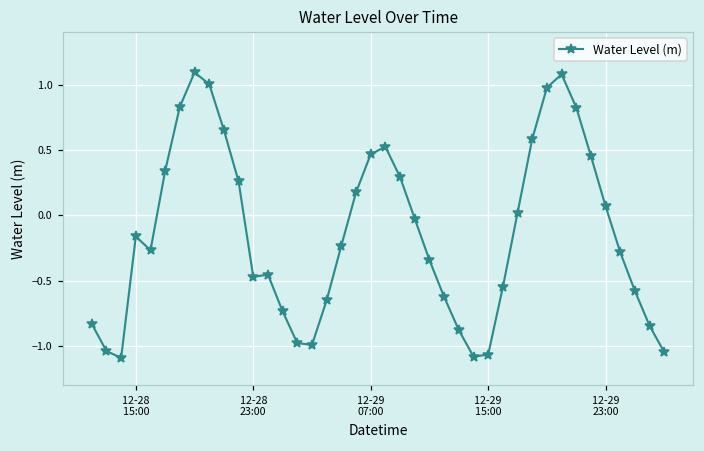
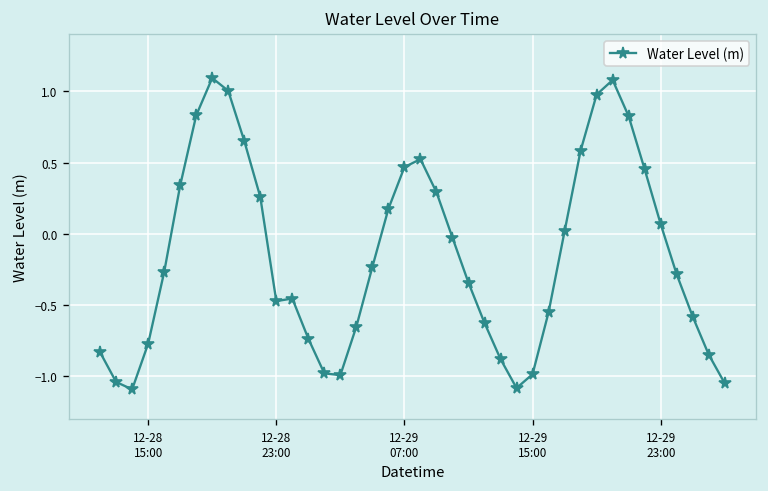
12-28 15:00: -0.16 -> -0.77
12-29 15:00: -1.07 -> -0.98
